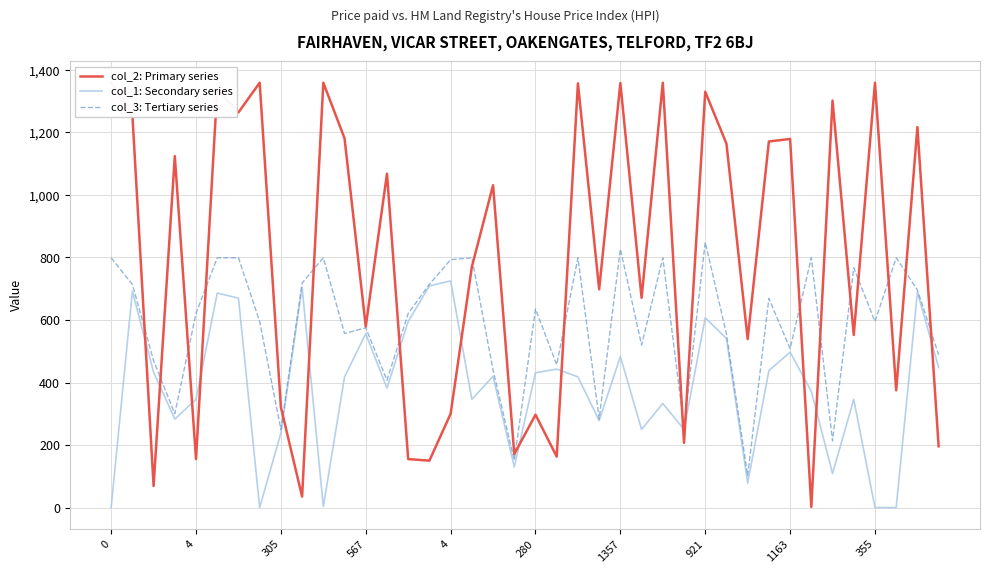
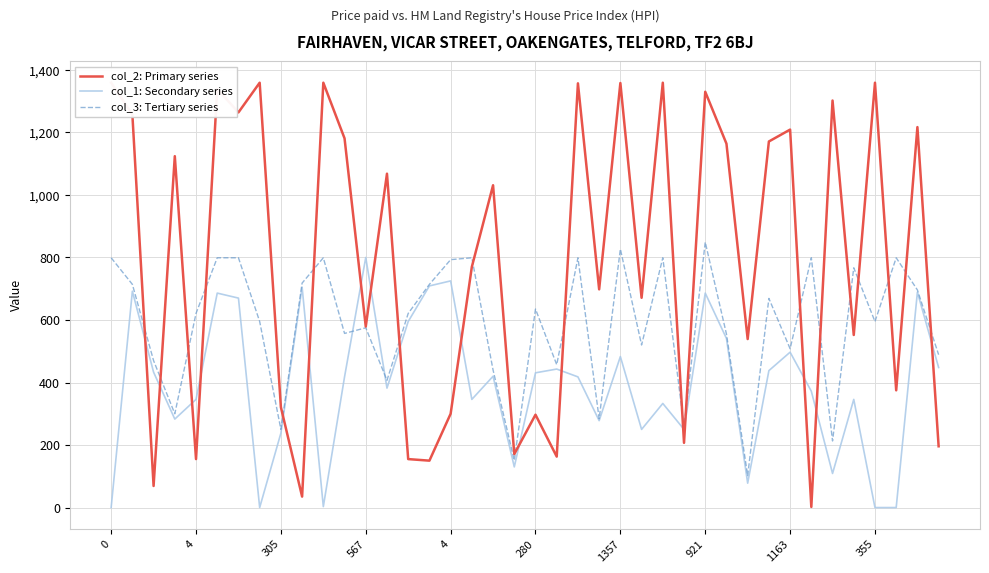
col_1: Secondary series, 567: 560 -> 800
col_1: Secondary series, 921: 610 -> 690
col_2: Primary series, 1163: 1,180 -> 1,210
